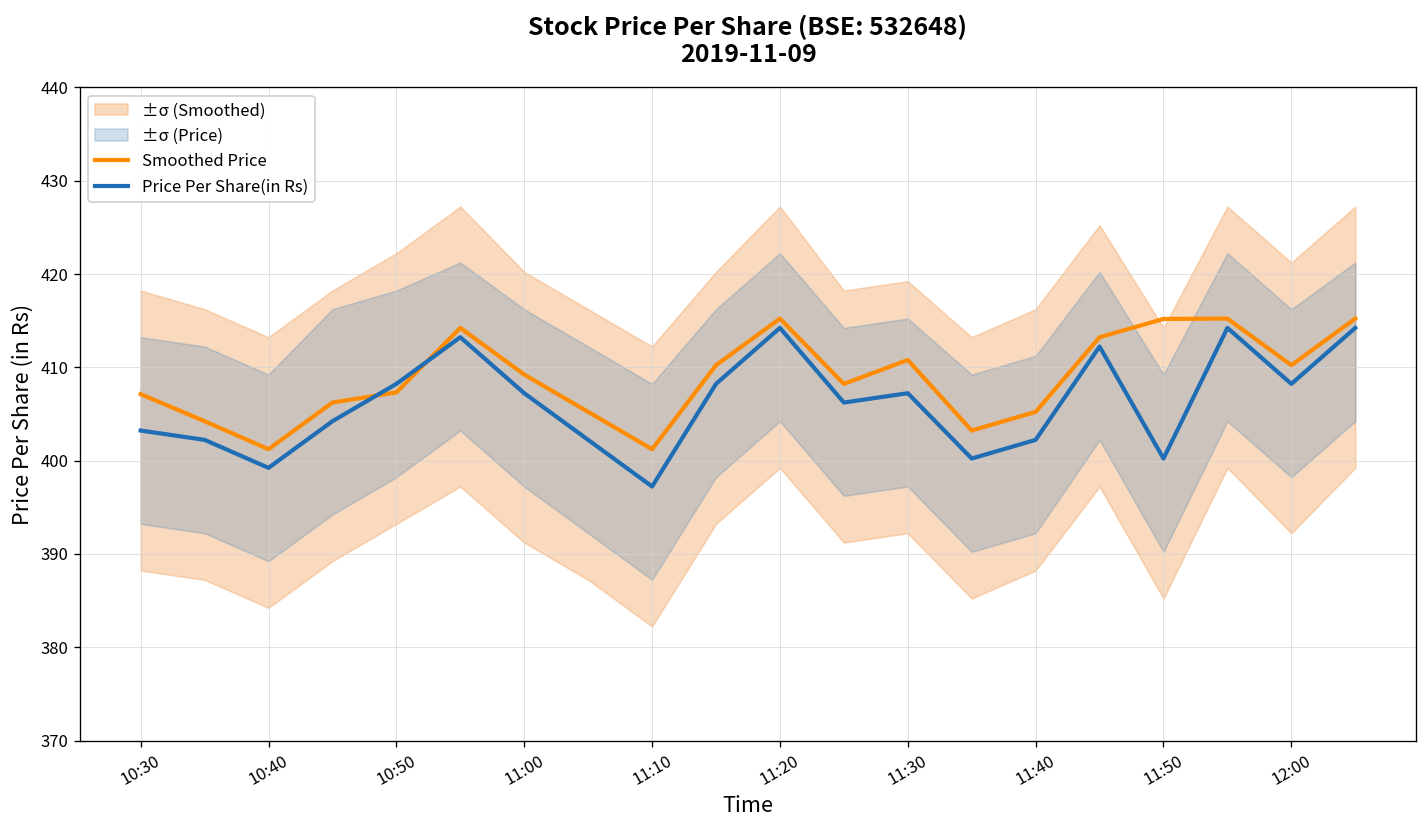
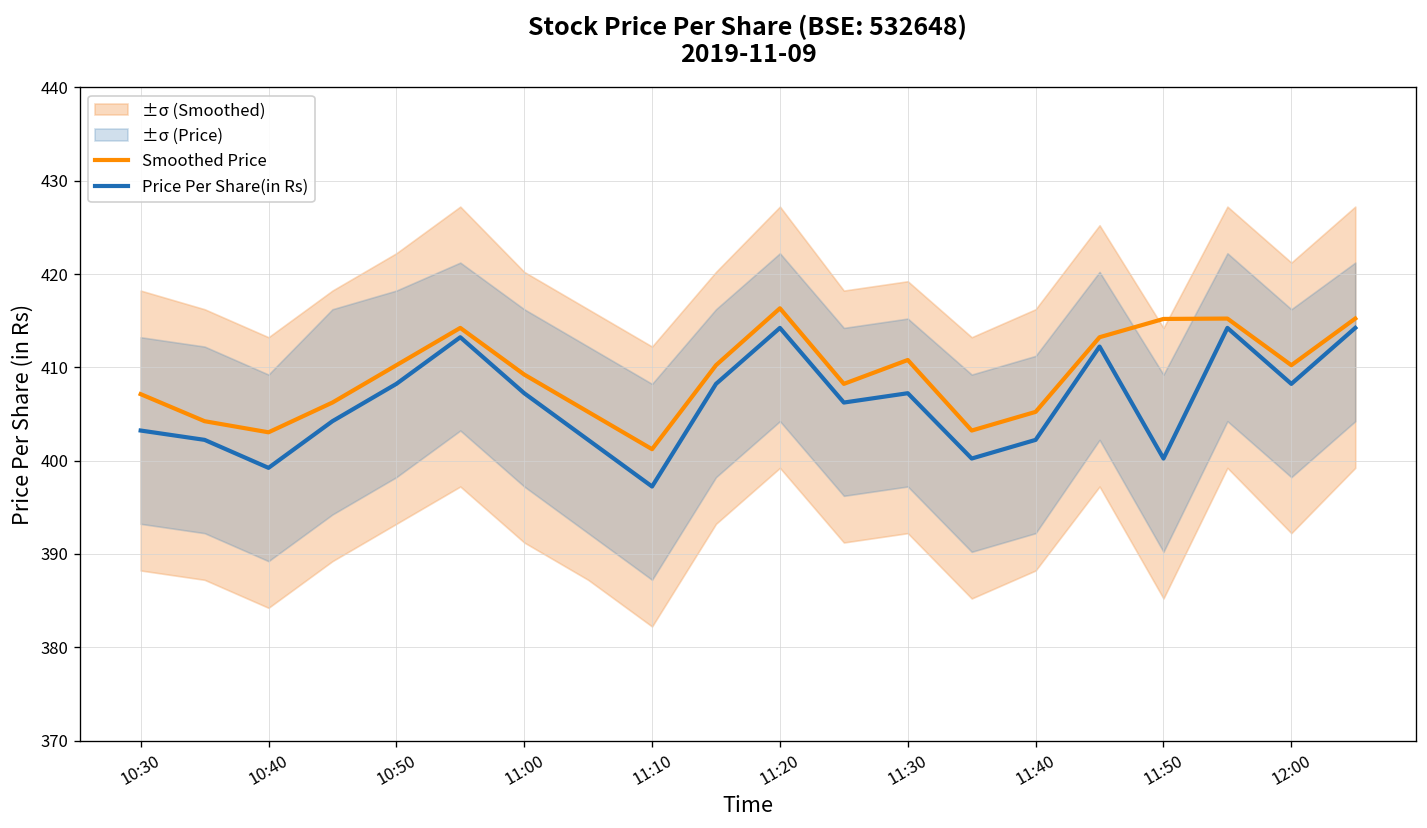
Smoothed Price, 10:40: 401 -> 403
Smoothed Price, 10:50: 407 -> 410
Smoothed Price, 11:20: 415 -> 416
